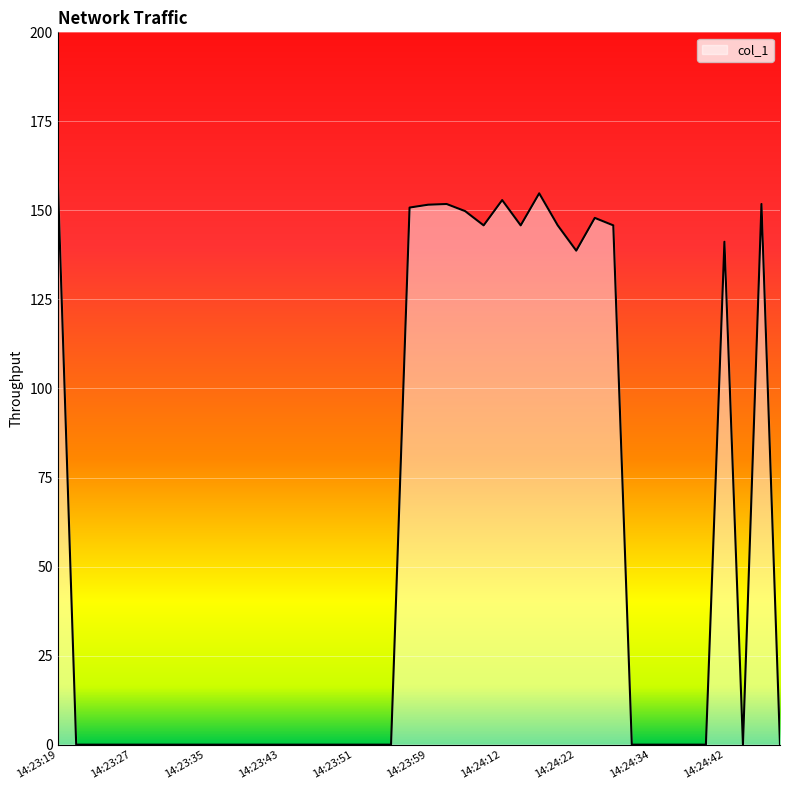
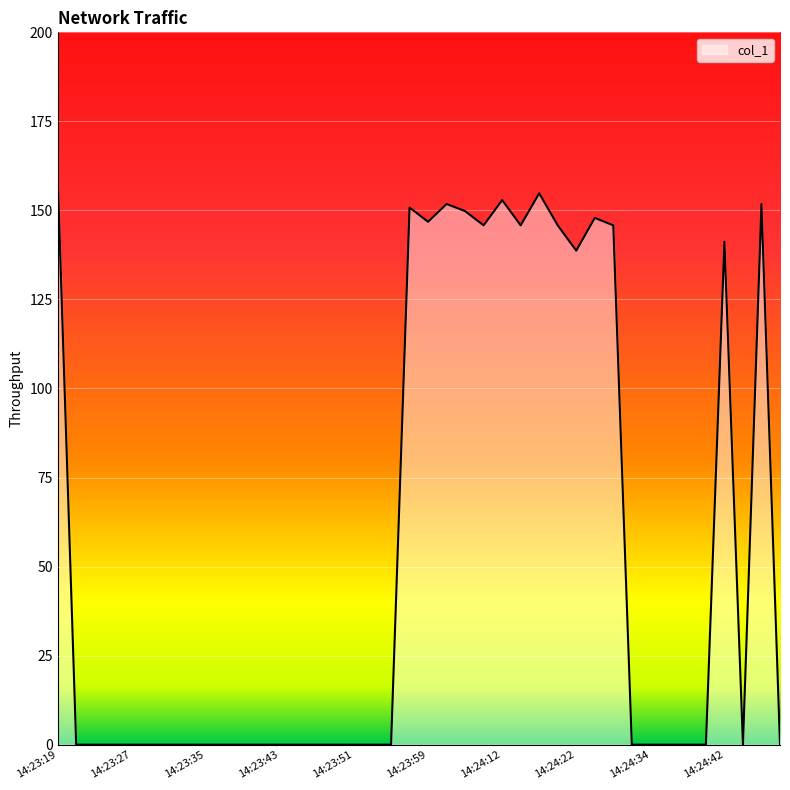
14:23:59: 152 -> 147
